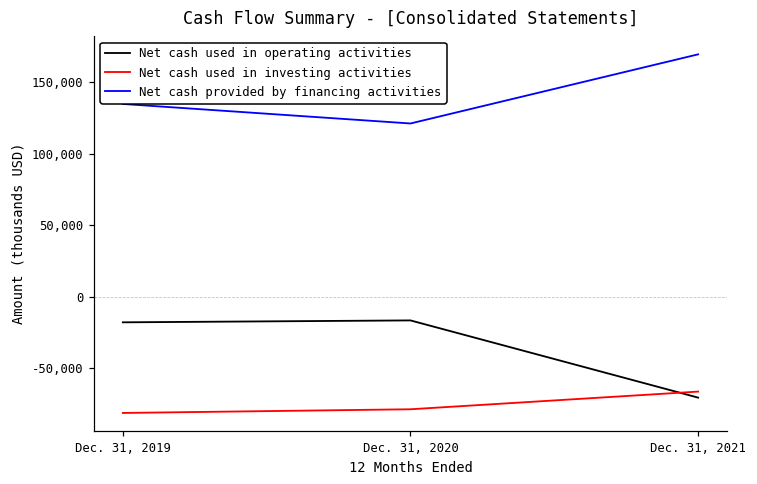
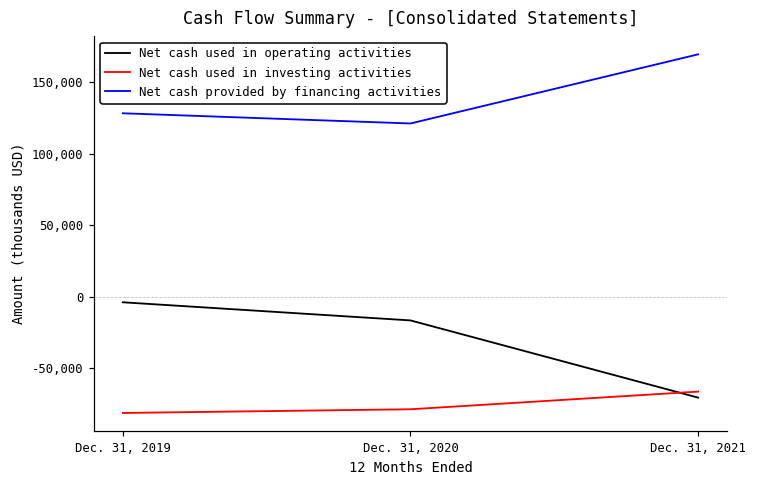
Net cash used in operating activities, Dec. 31, 2019: -18,000 -> -4,000
Net cash provided by financing activities, Dec. 31, 2019: 135,000 -> 128,000
